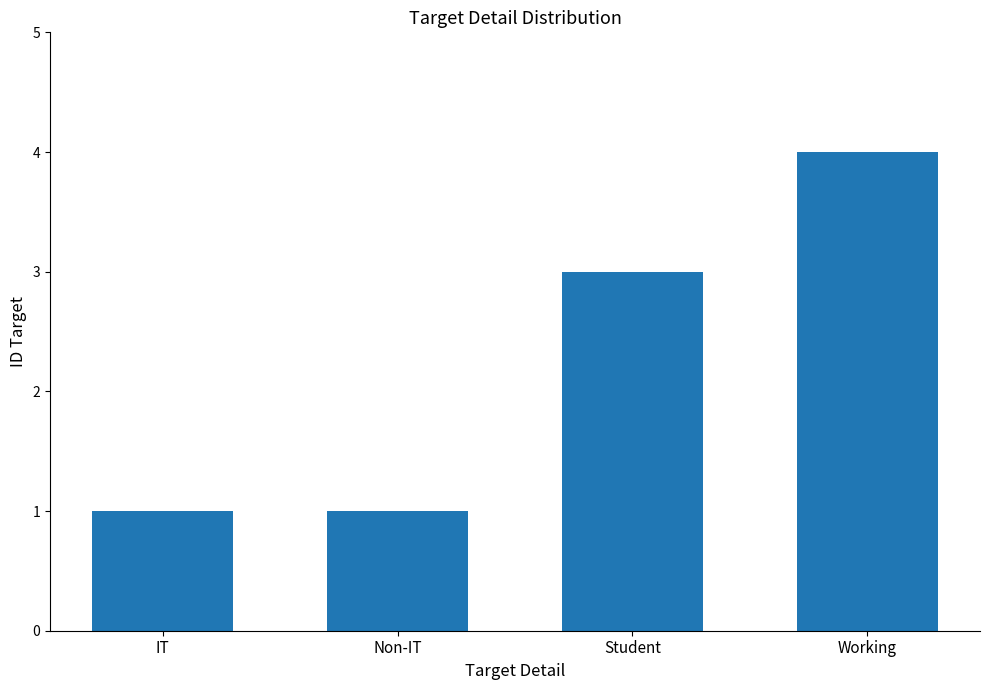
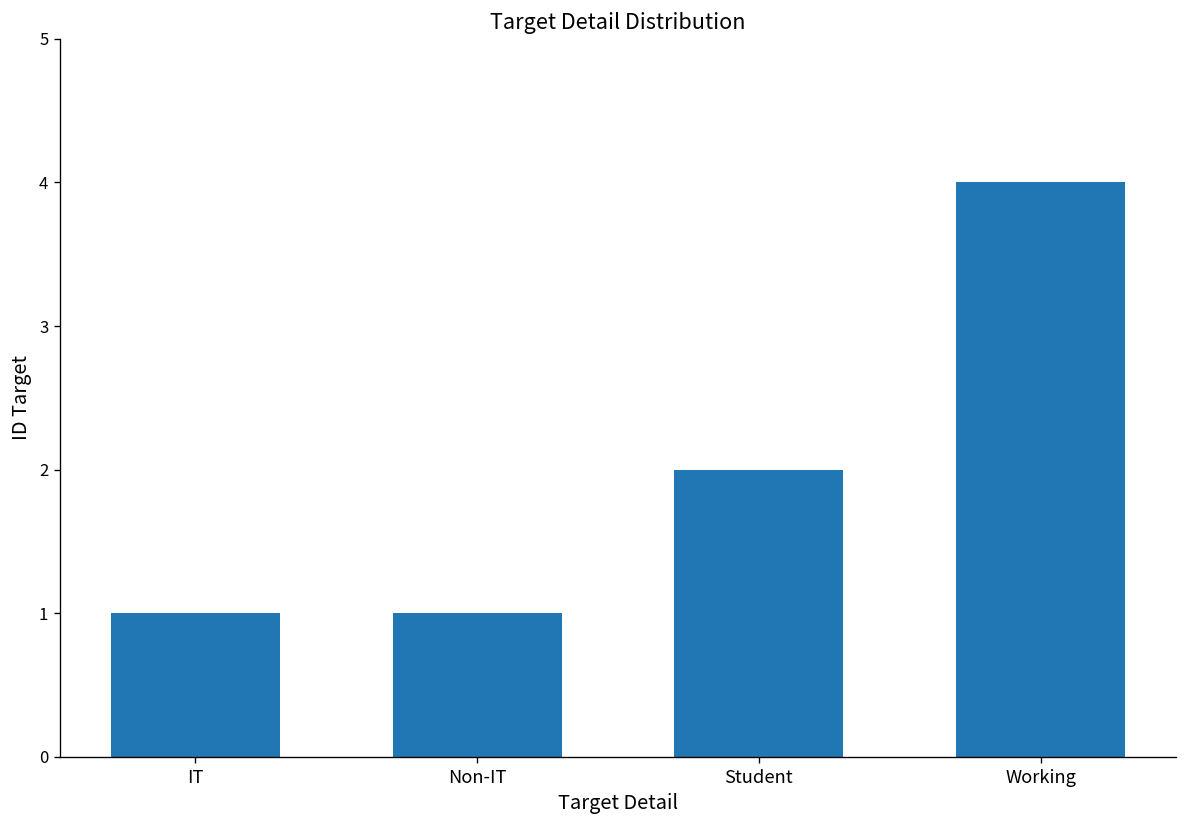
Student: 3 -> 2
